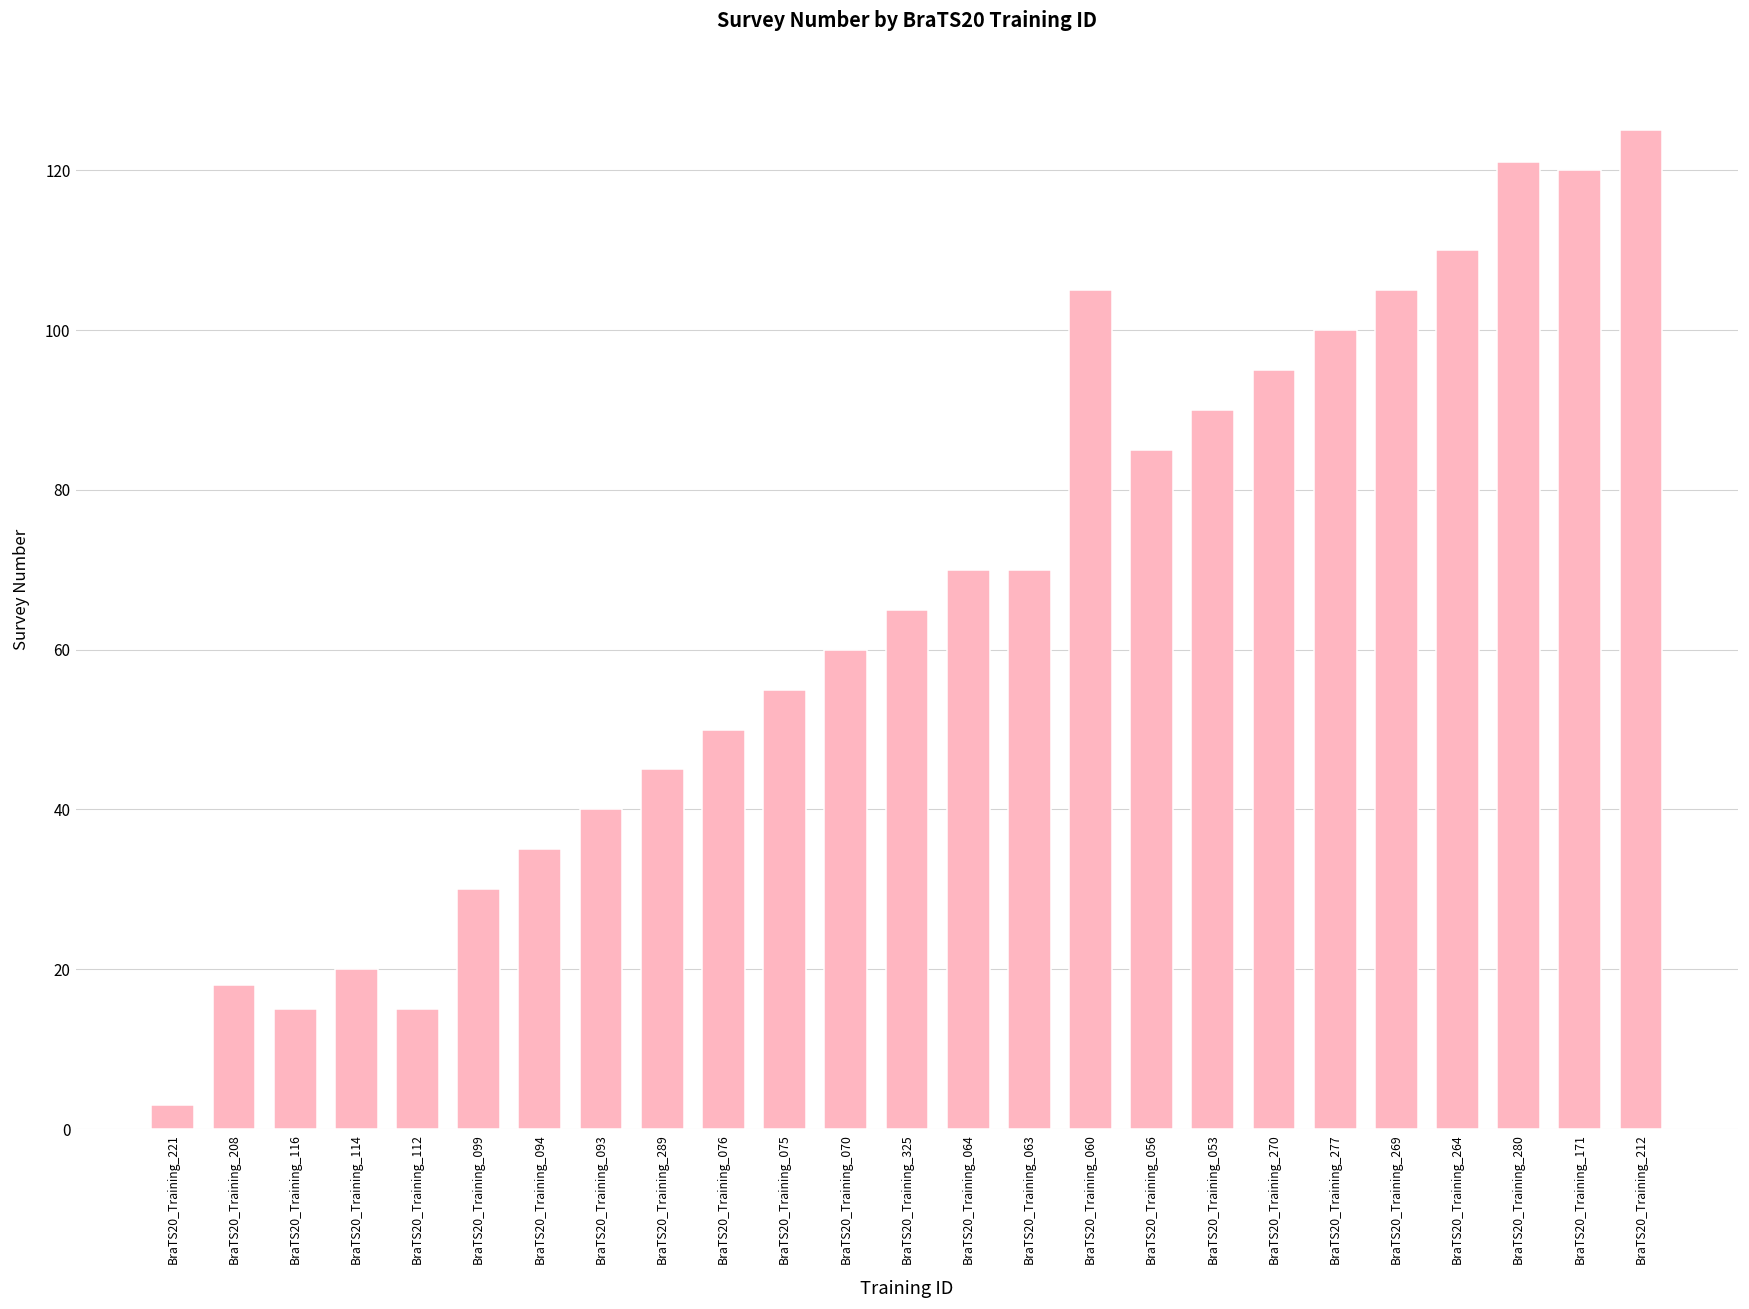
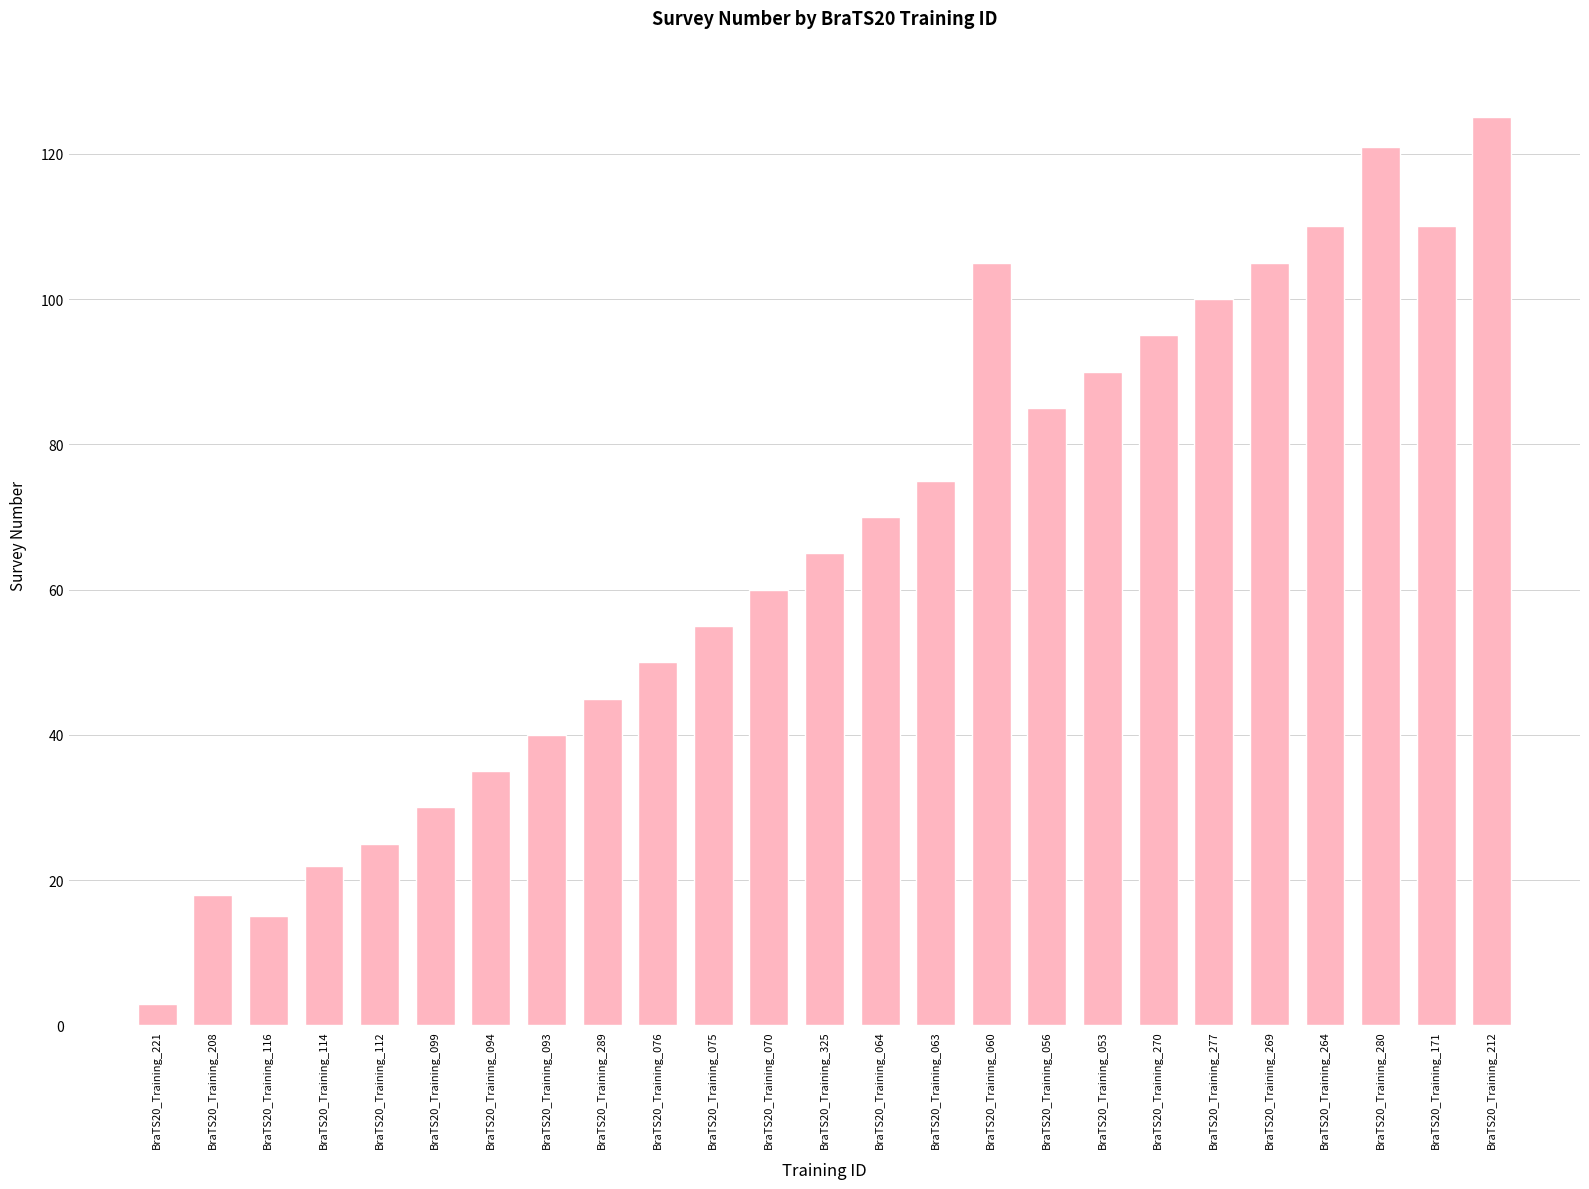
BraTS20_Training_114: 20 -> 22
BraTS20_Training_112: 15 -> 25
BraTS20_Training_063: 70 -> 75
BraTS20_Training_171: 120 -> 110
